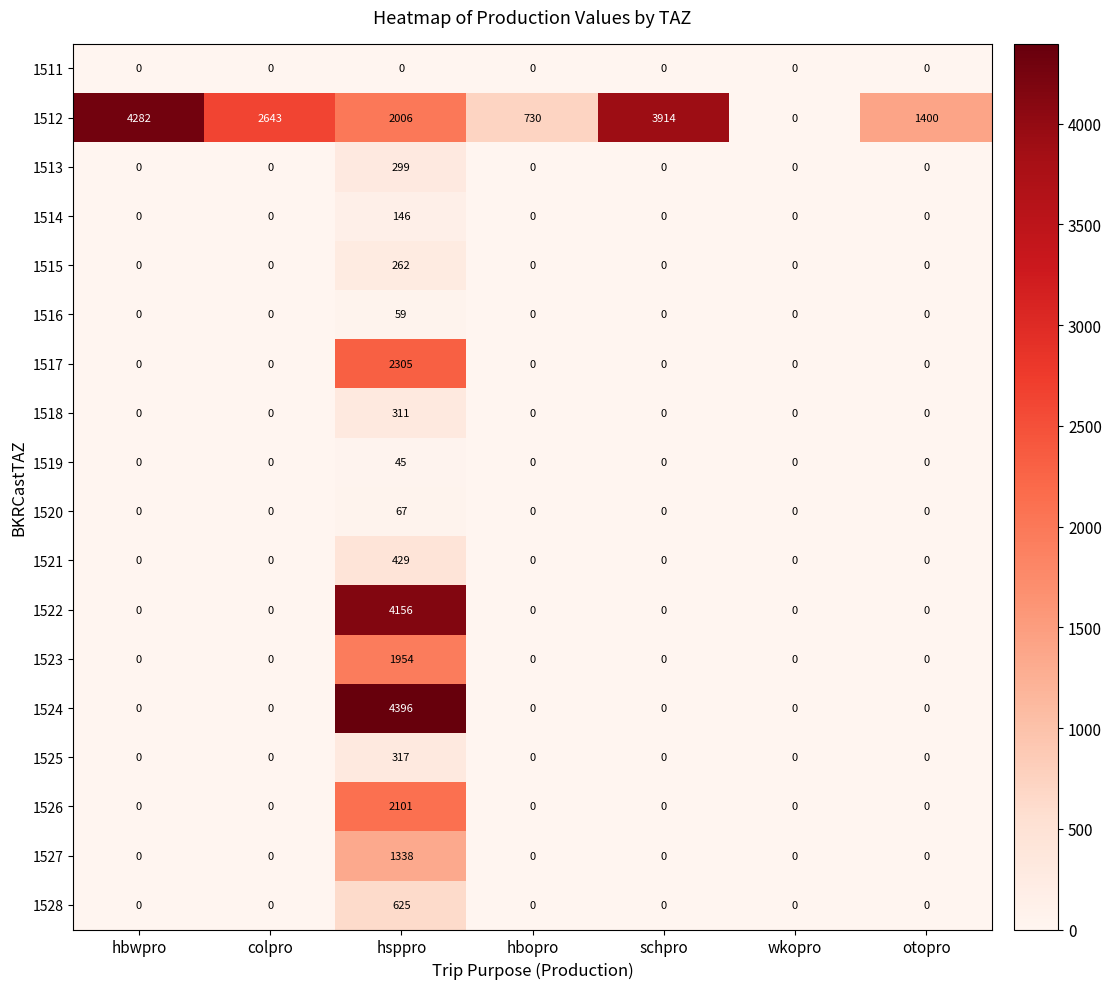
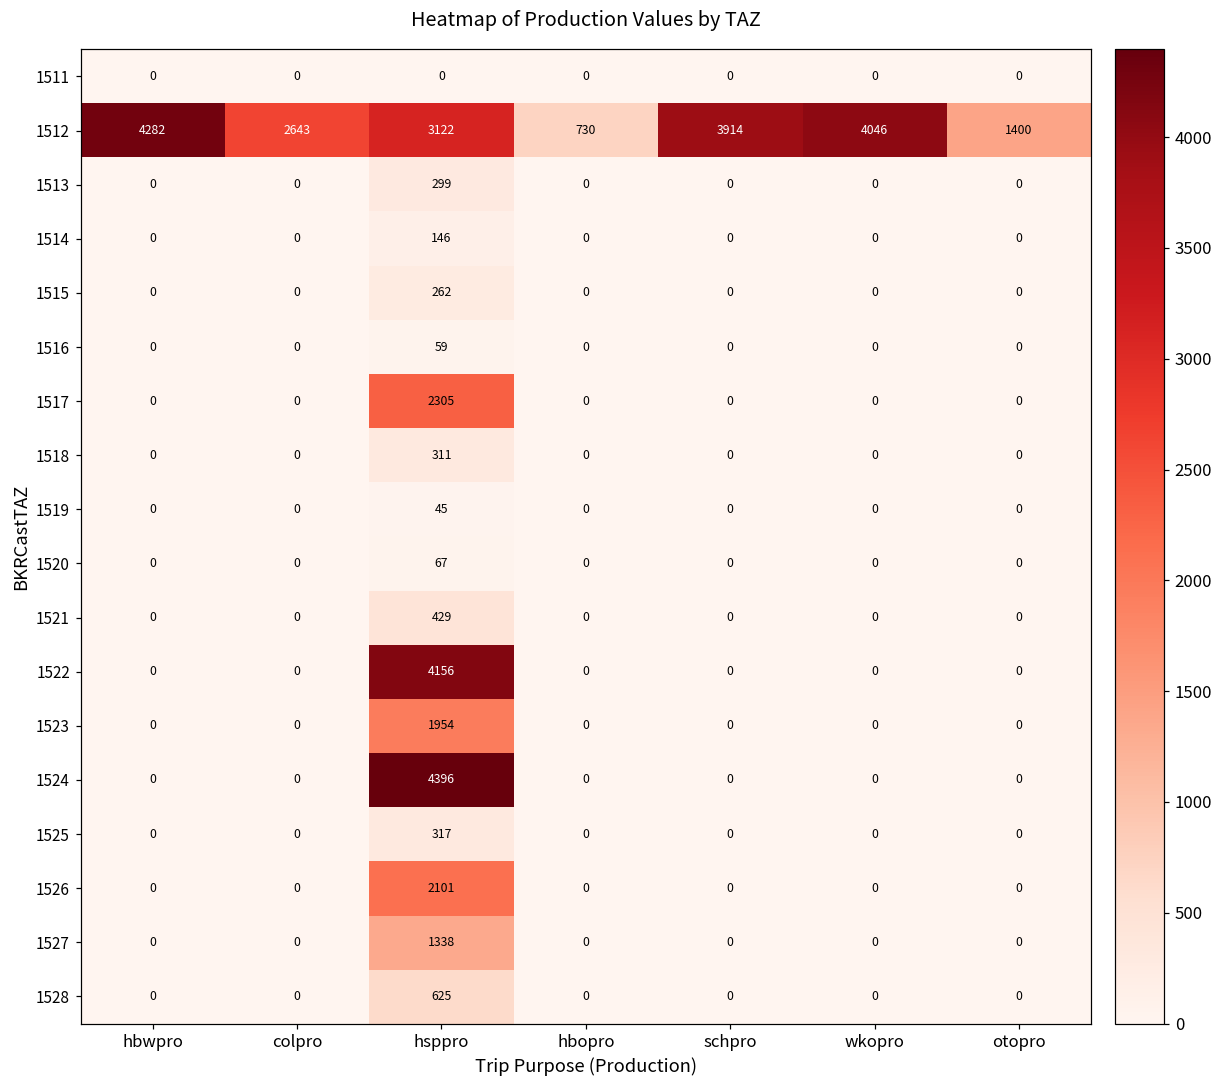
1512, hsppro: 2006 -> 3122
1512, wkopro: 0 -> 4046
